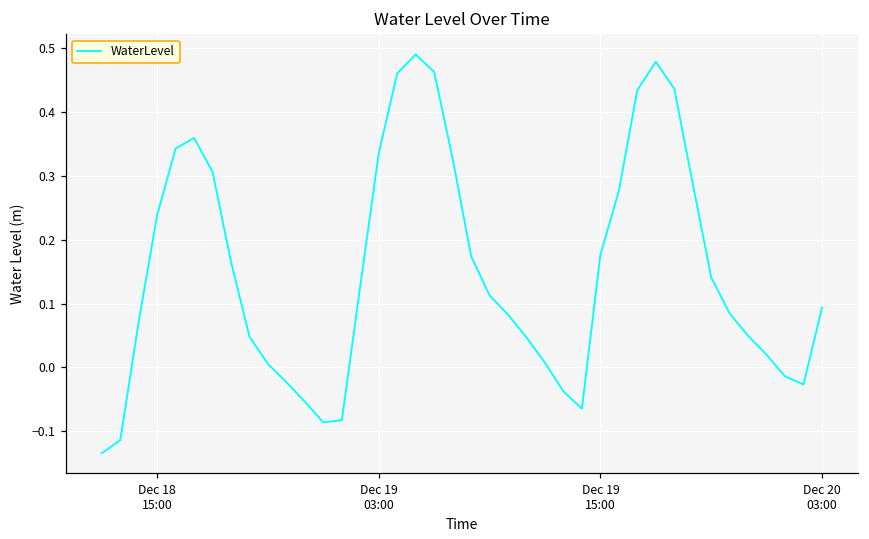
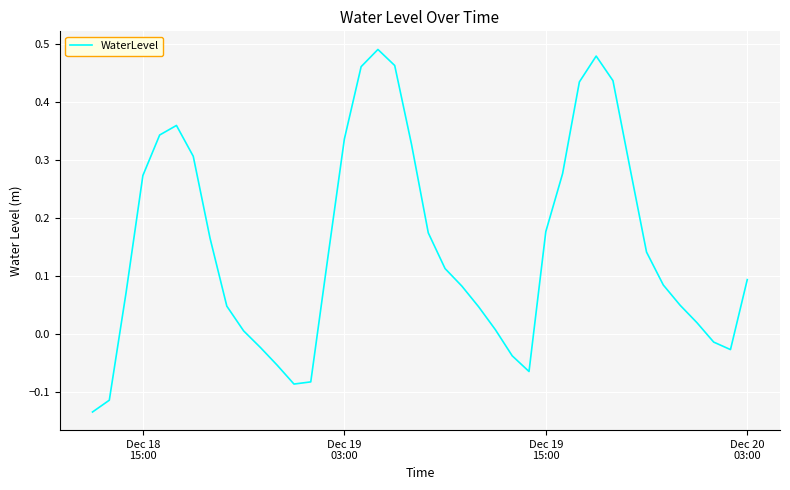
Dec 18 15:00: 0.24 -> 0.27
